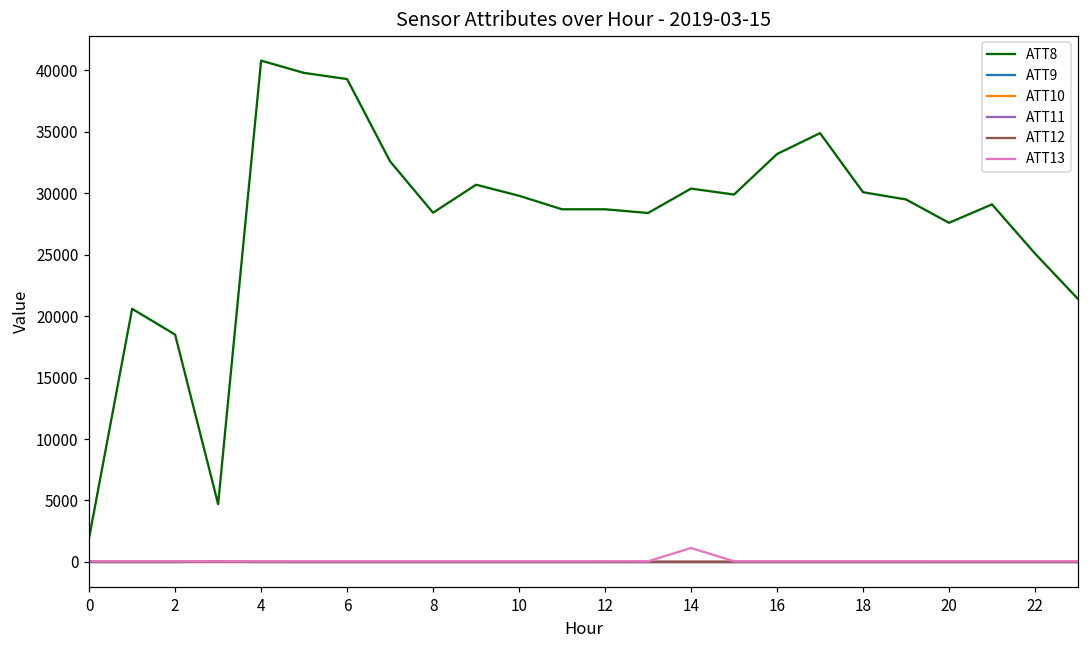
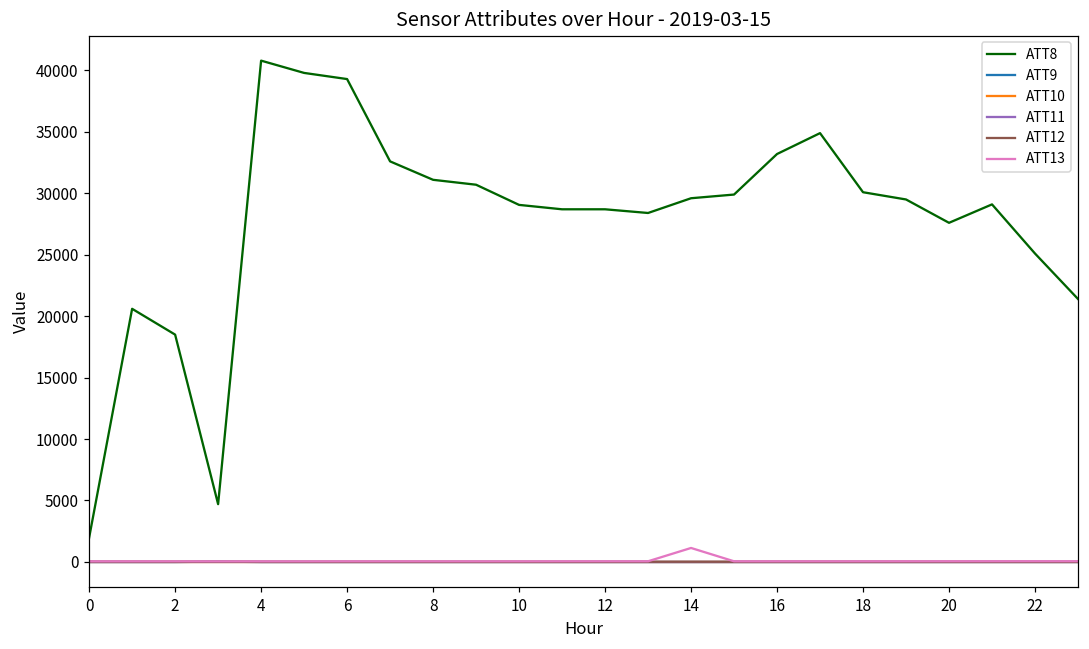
ATT8, 8: 28400 -> 31100
ATT8, 10: 29800 -> 29100
ATT8, 14: 30400 -> 29600
